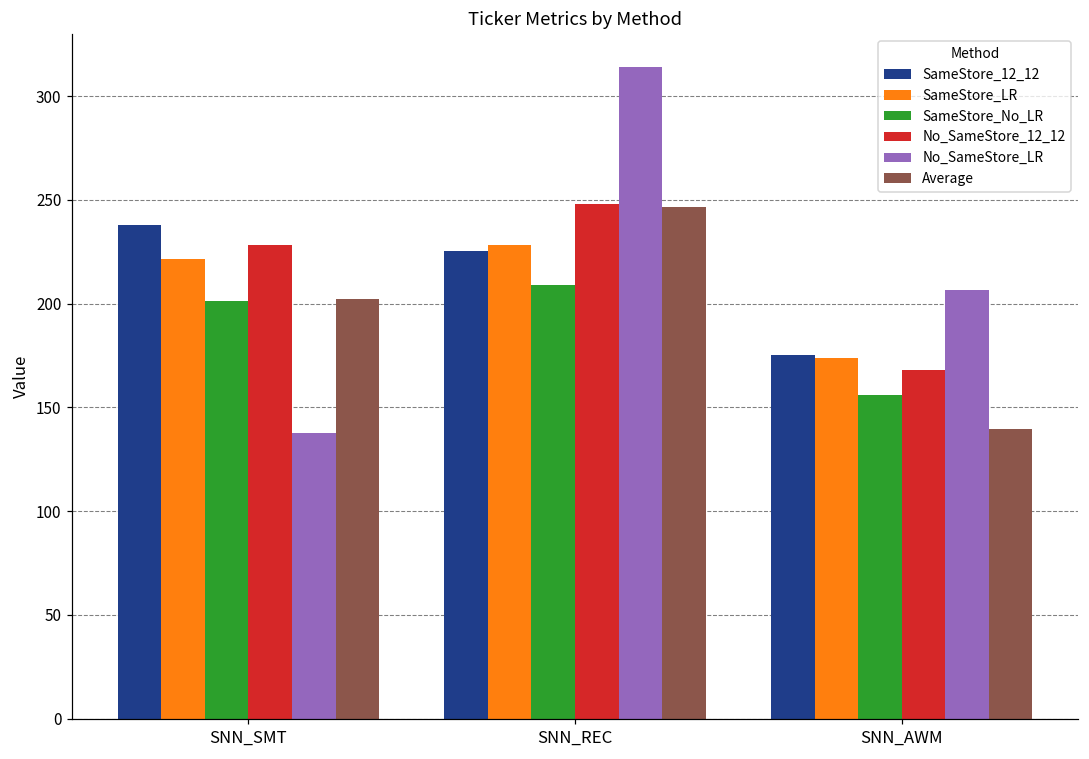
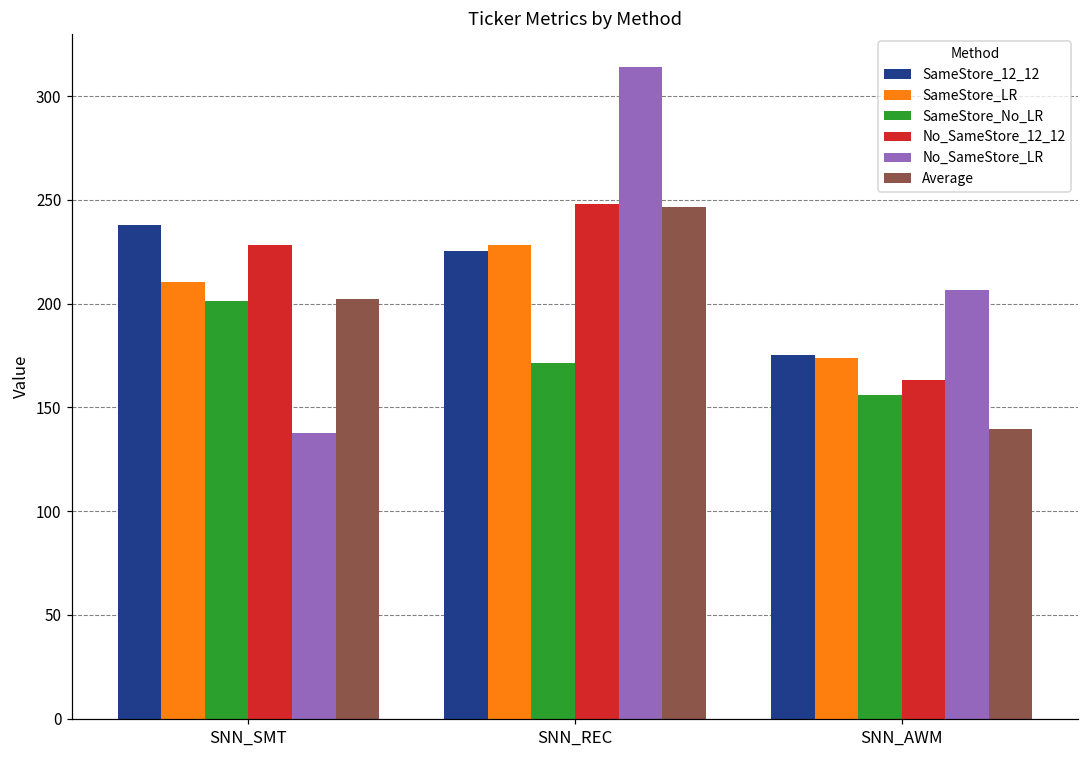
SameStore_LR, SNN_SMT: 222 -> 210
SameStore_No_LR, SNN_REC: 209 -> 171
No_SameStore_12_12, SNN_AWM: 168 -> 163
